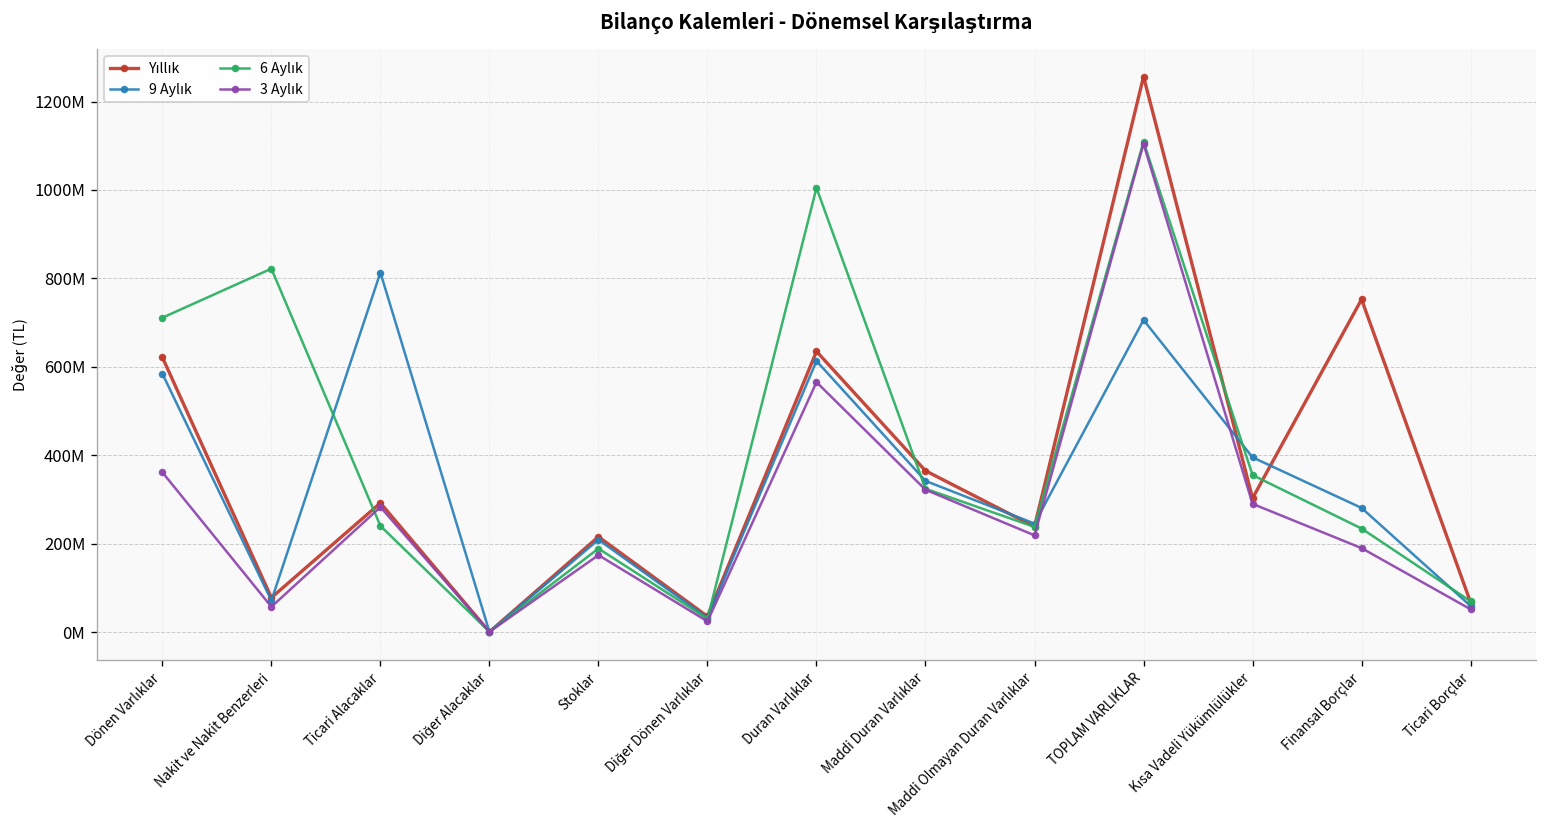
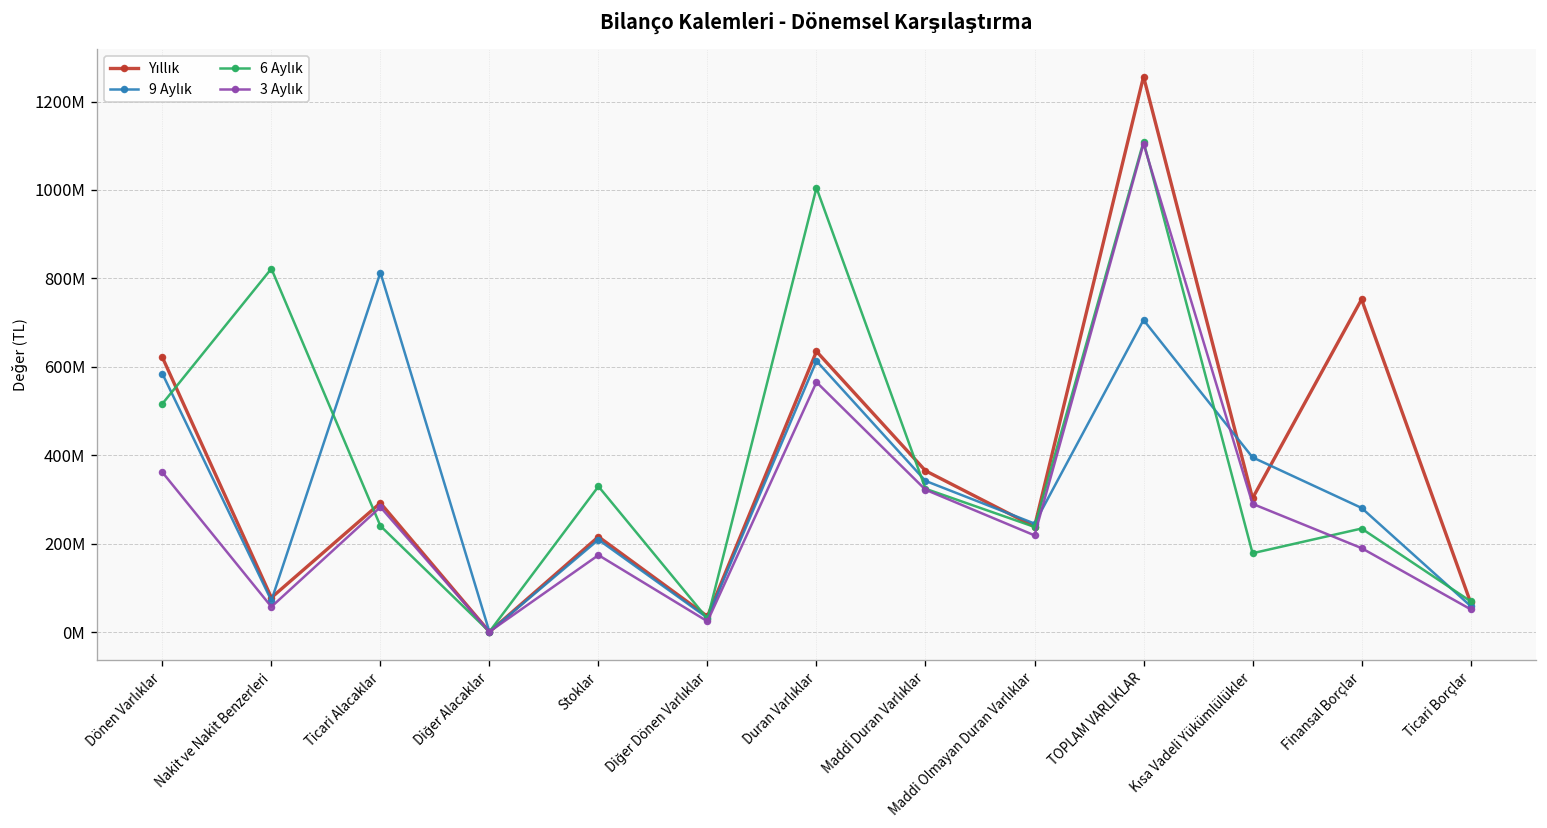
6 Aylık, Dönen Varlıklar: 710000000 -> 520000000
6 Aylık, Stoklar: 190000000 -> 330000000
6 Aylık, Kısa Vadeli Yükümlülükler: 360000000 -> 180000000
